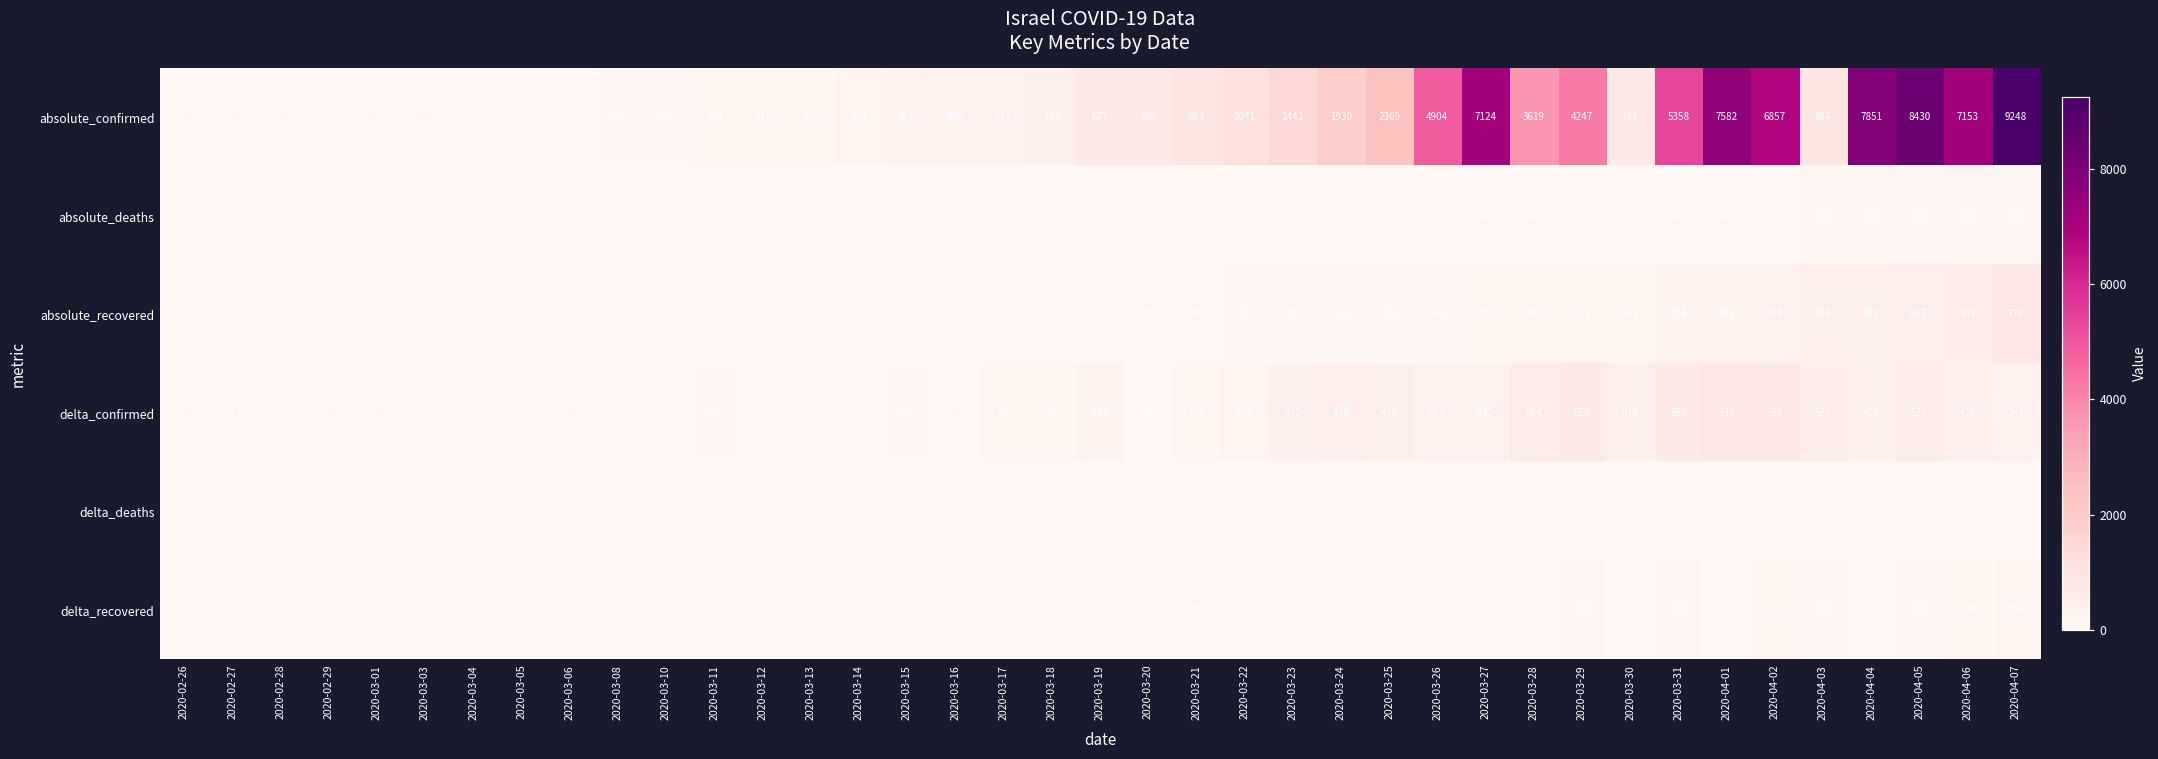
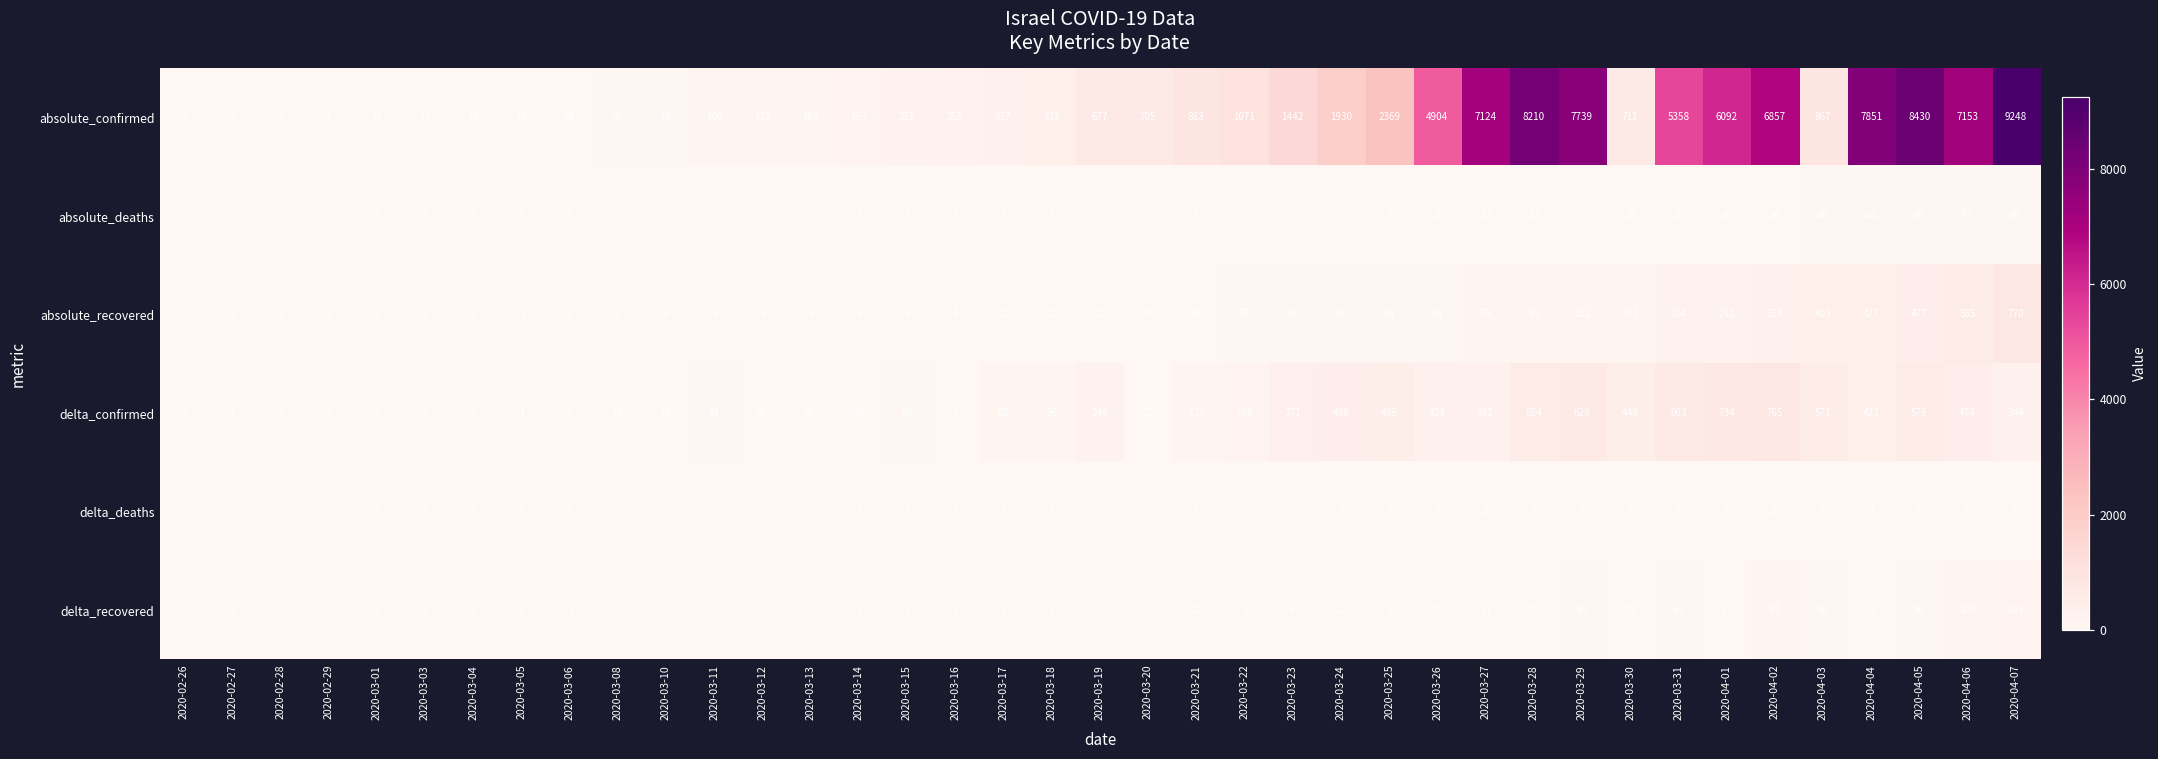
absolute_confirmed, 2020-03-28: 3619 -> 8210
absolute_confirmed, 2020-03-29: 4247 -> 7739
absolute_confirmed, 2020-04-01: 7582 -> 6092
